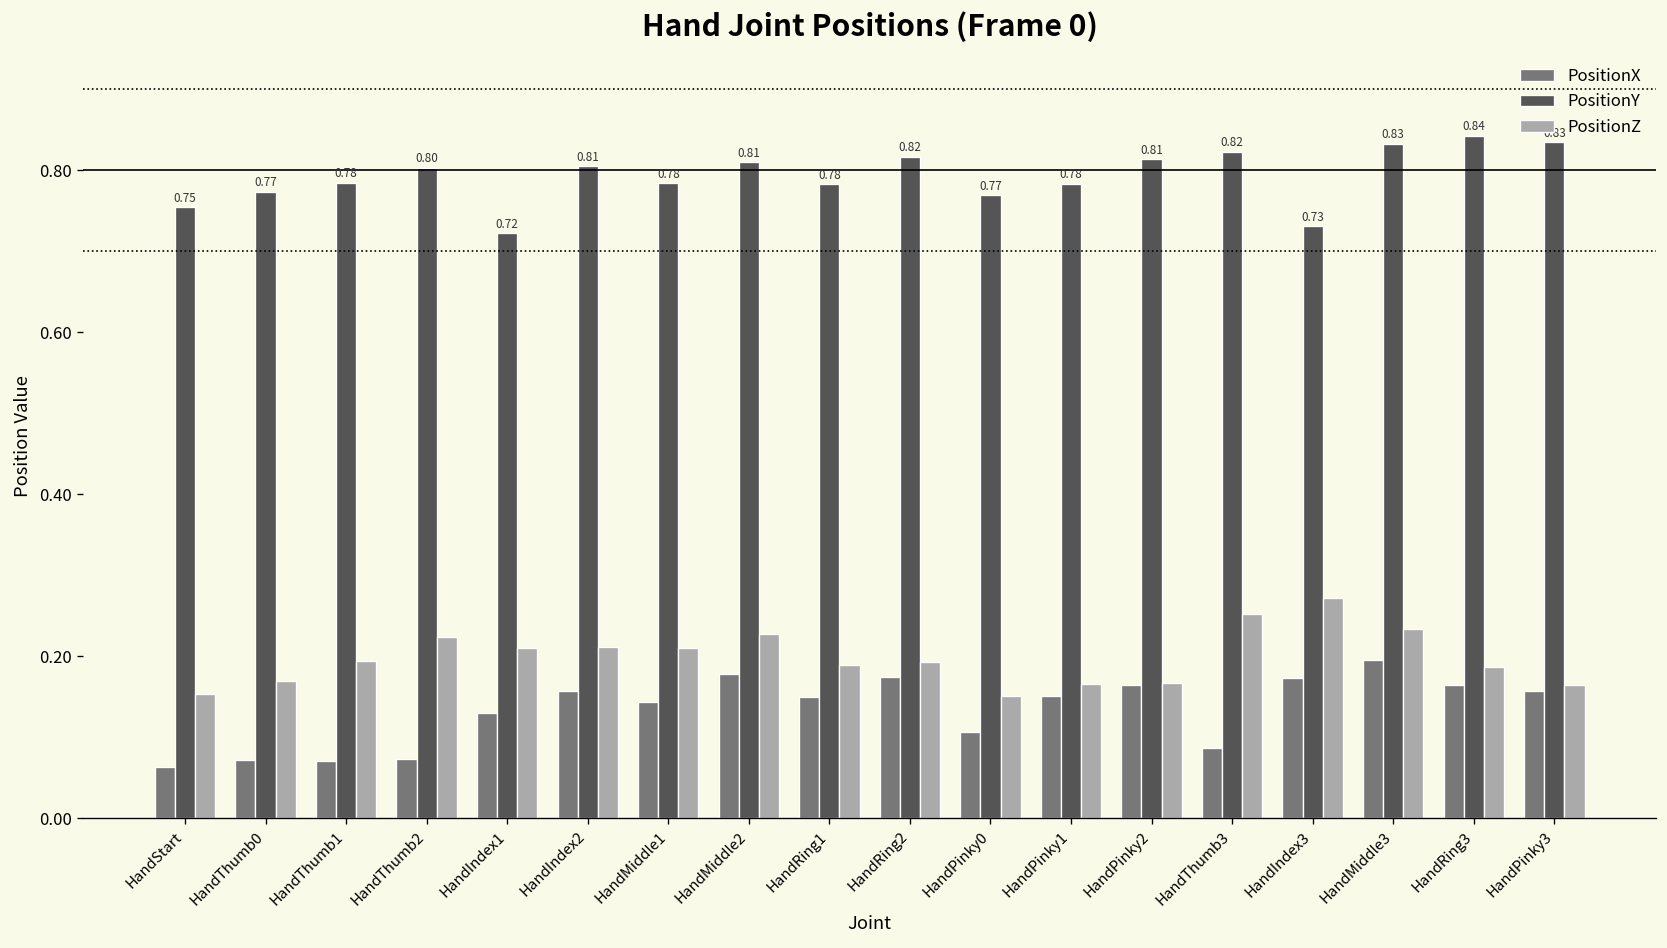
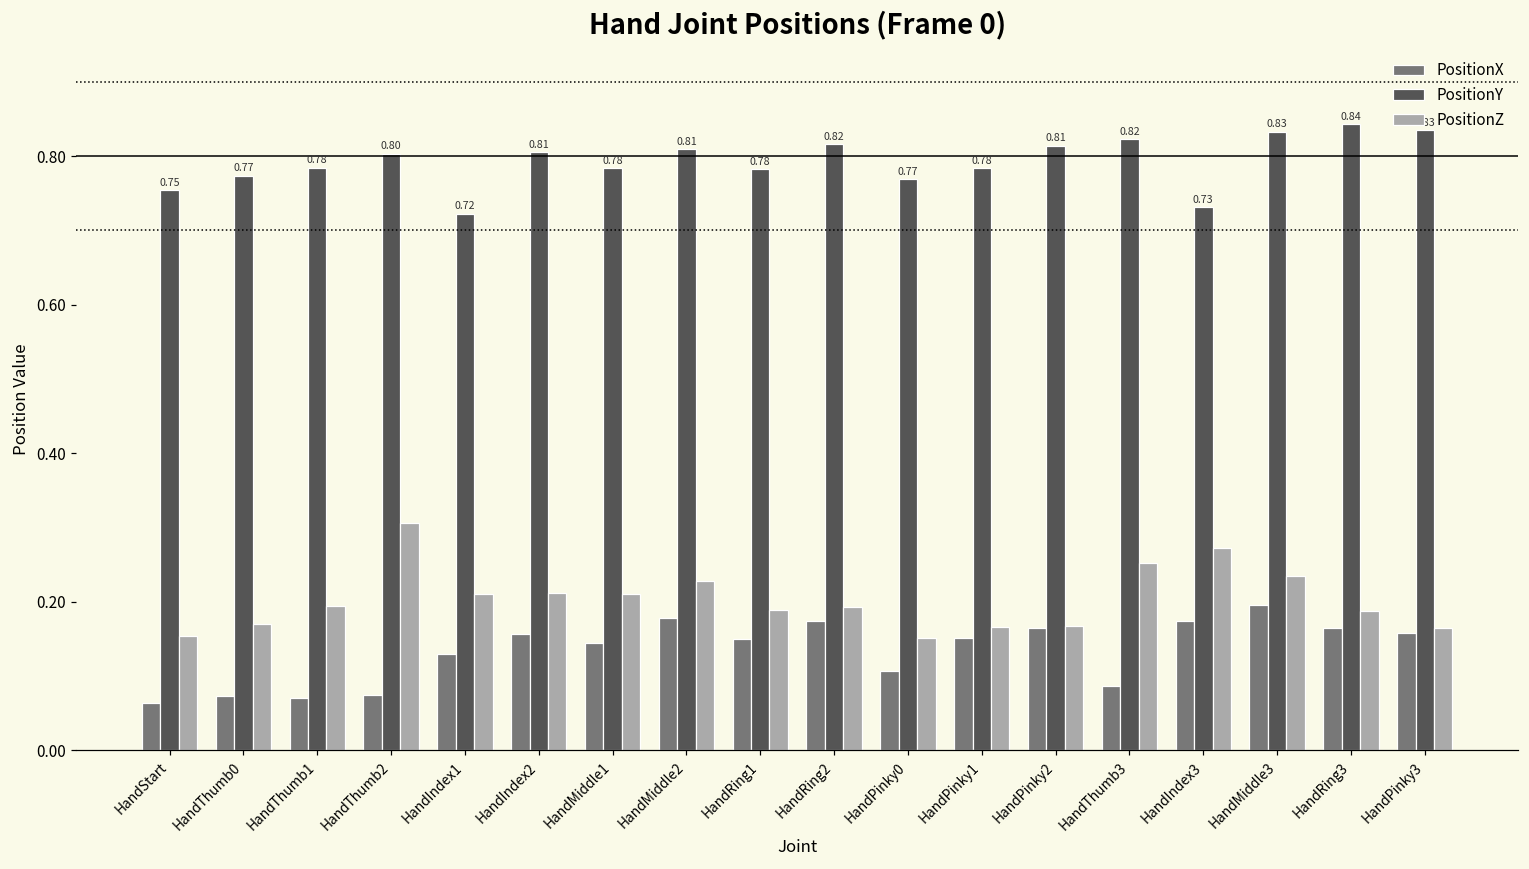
PositionZ, HandThumb2: 0.22 -> 0.31
